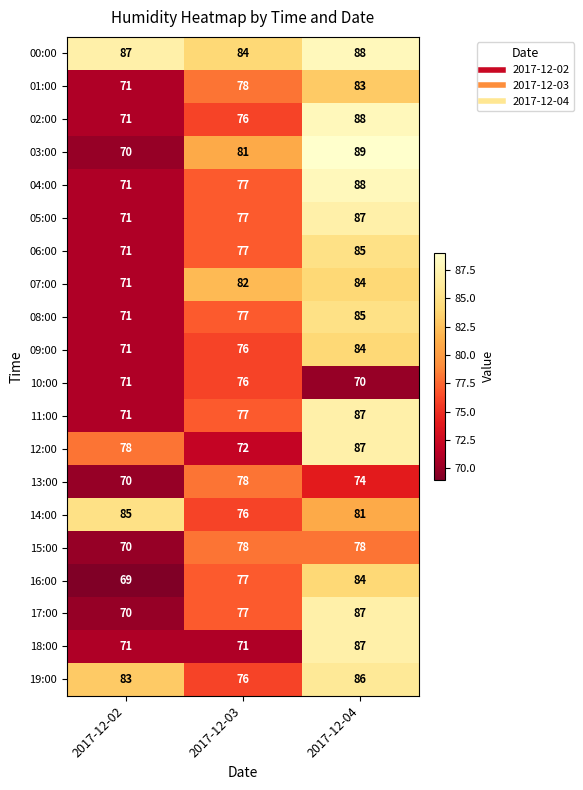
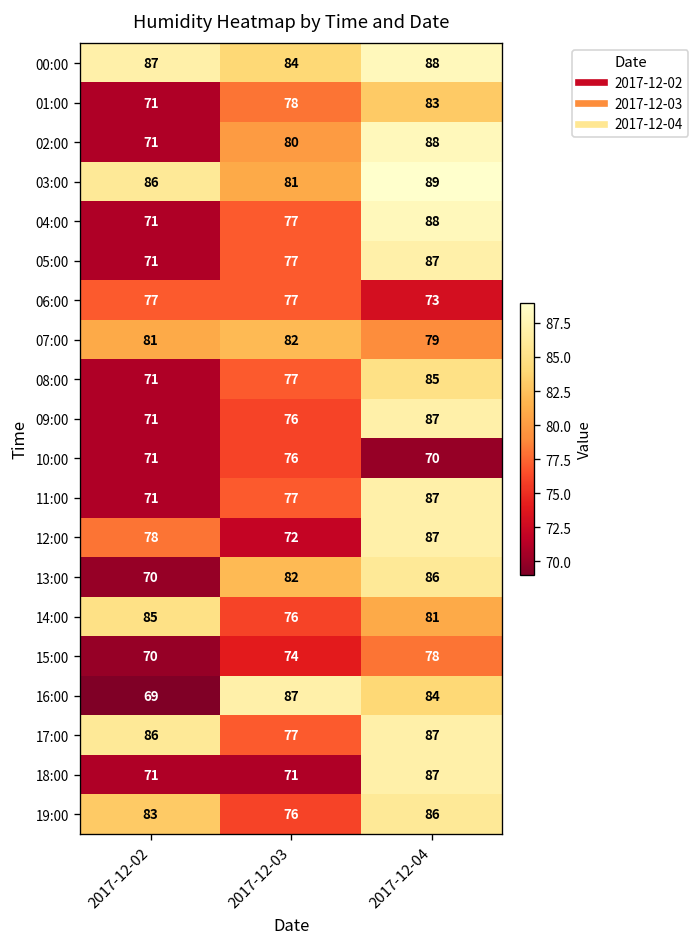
02:00, 2017-12-03: 76 -> 80
03:00, 2017-12-02: 70 -> 86
06:00, 2017-12-02: 71 -> 77
06:00, 2017-12-04: 85 -> 73
07:00, 2017-12-02: 71 -> 81
07:00, 2017-12-04: 84 -> 79
09:00, 2017-12-04: 84 -> 87
13:00, 2017-12-03: 78 -> 82
13:00, 2017-12-04: 74 -> 86
15:00, 2017-12-03: 78 -> 74
16:00, 2017-12-03: 77 -> 87
17:00, 2017-12-02: 70 -> 86
